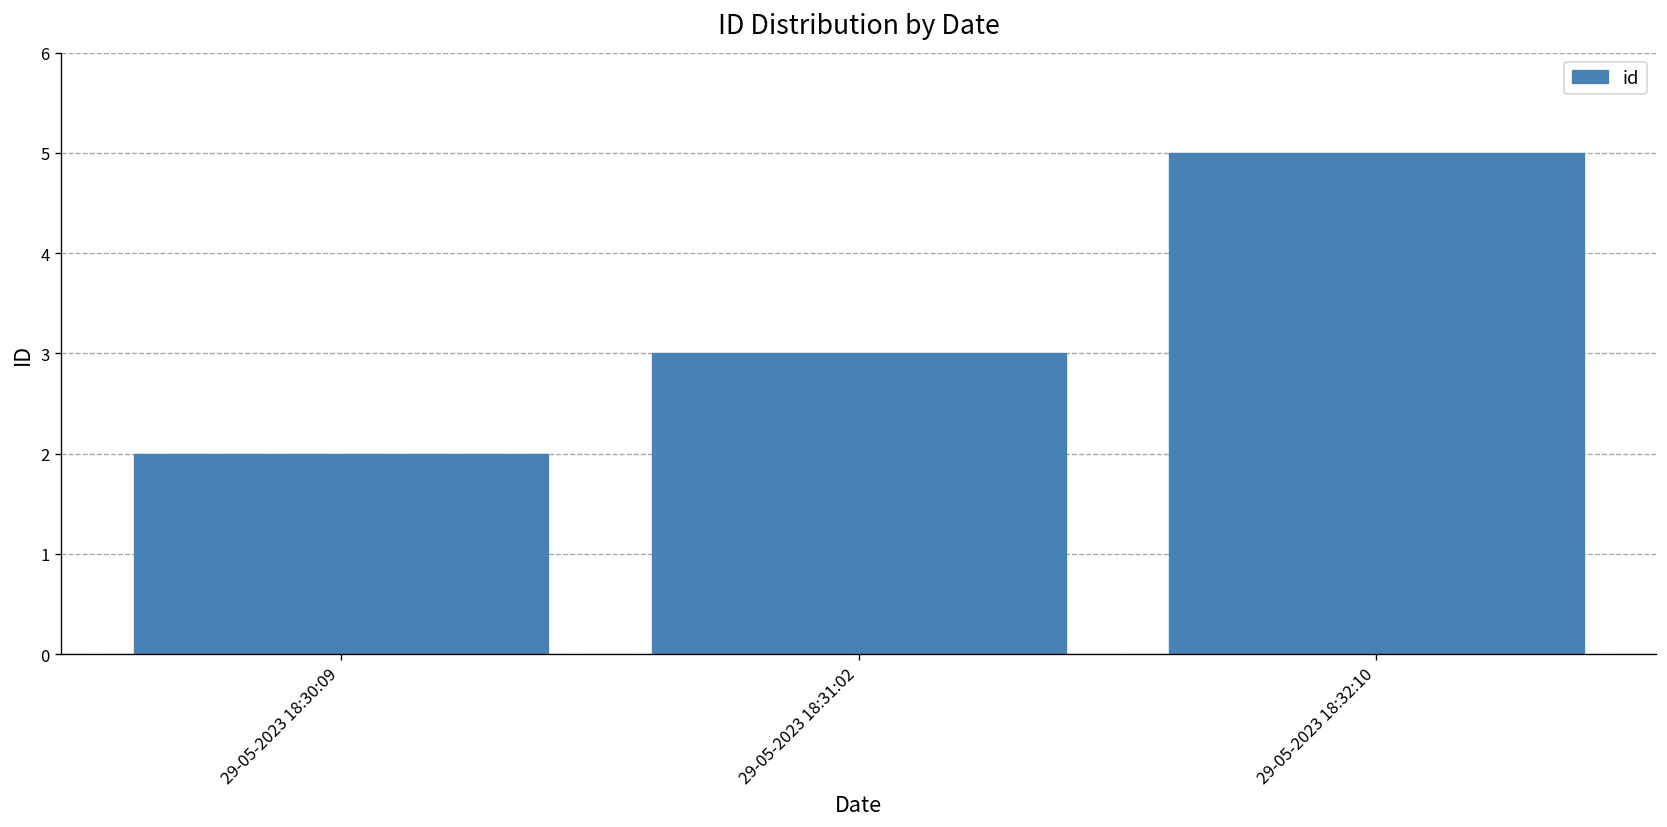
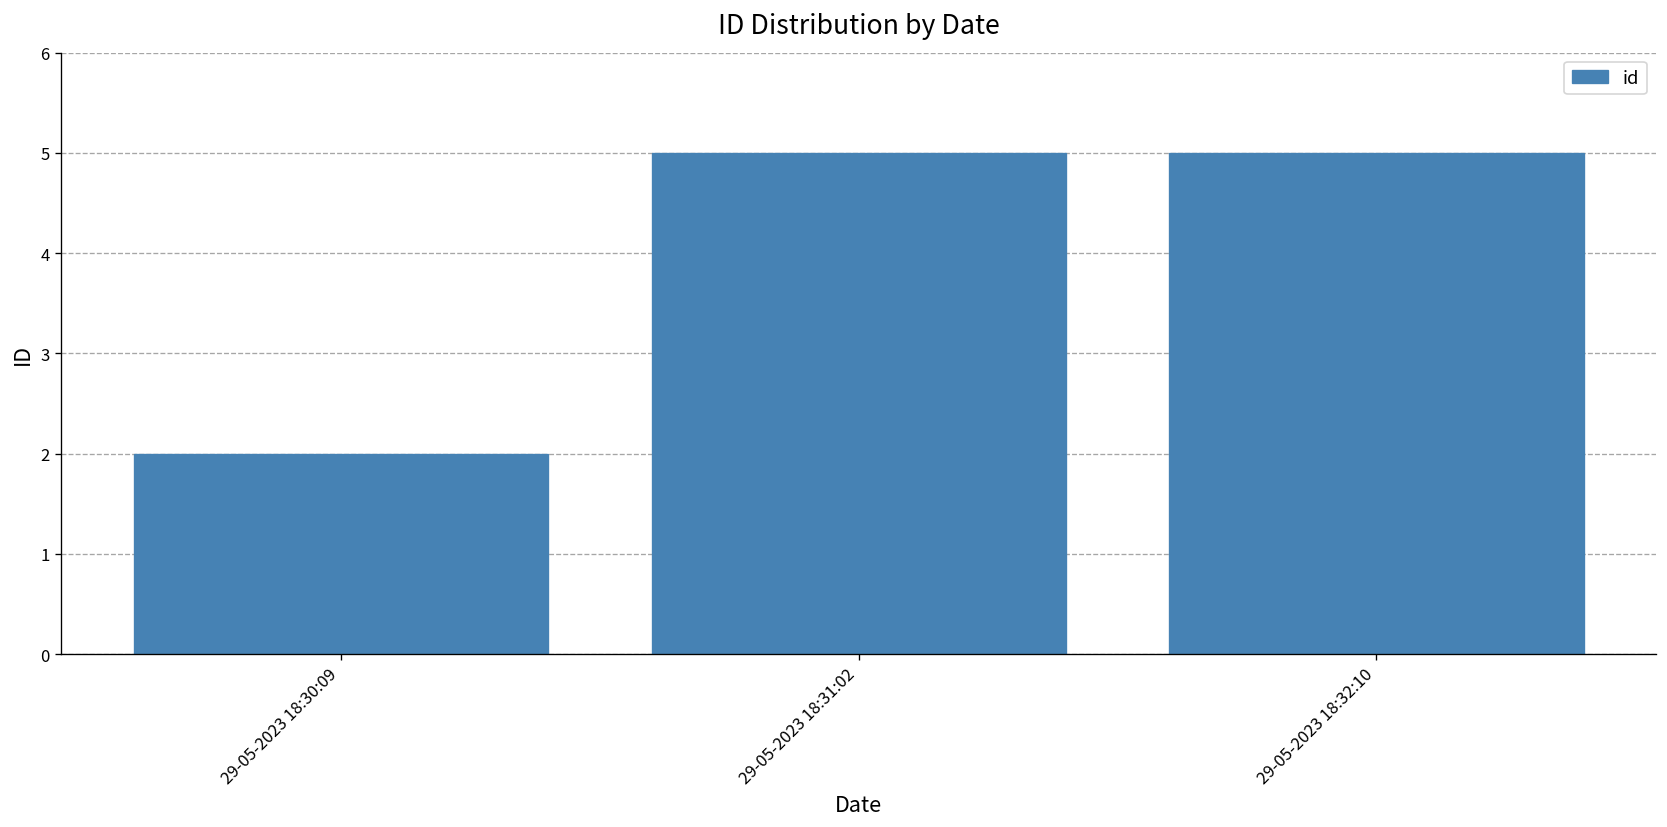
29-05-2023 18:31:02: 3 -> 5
